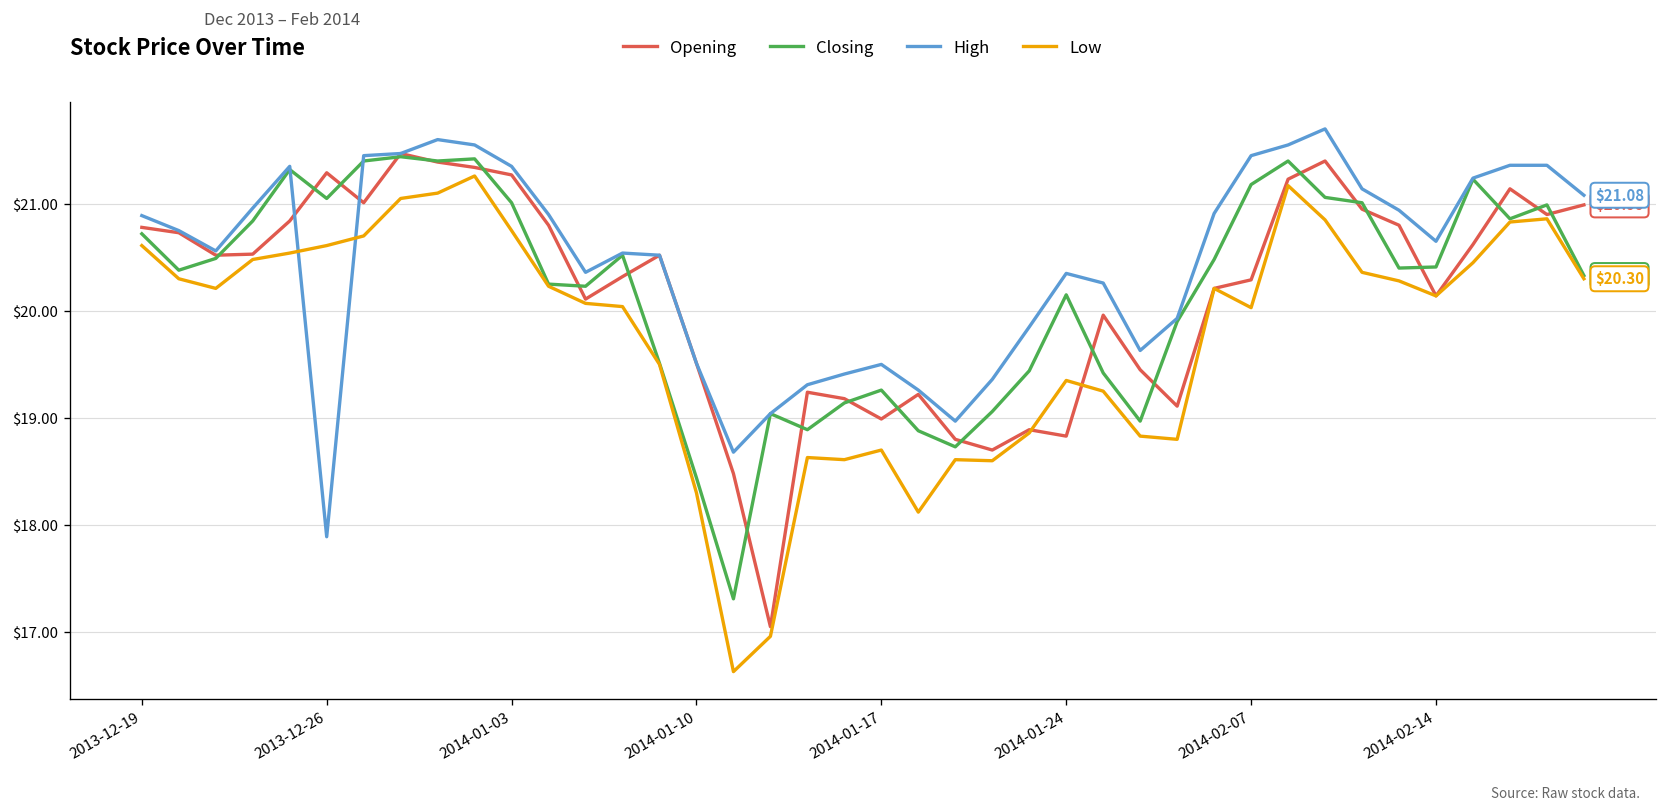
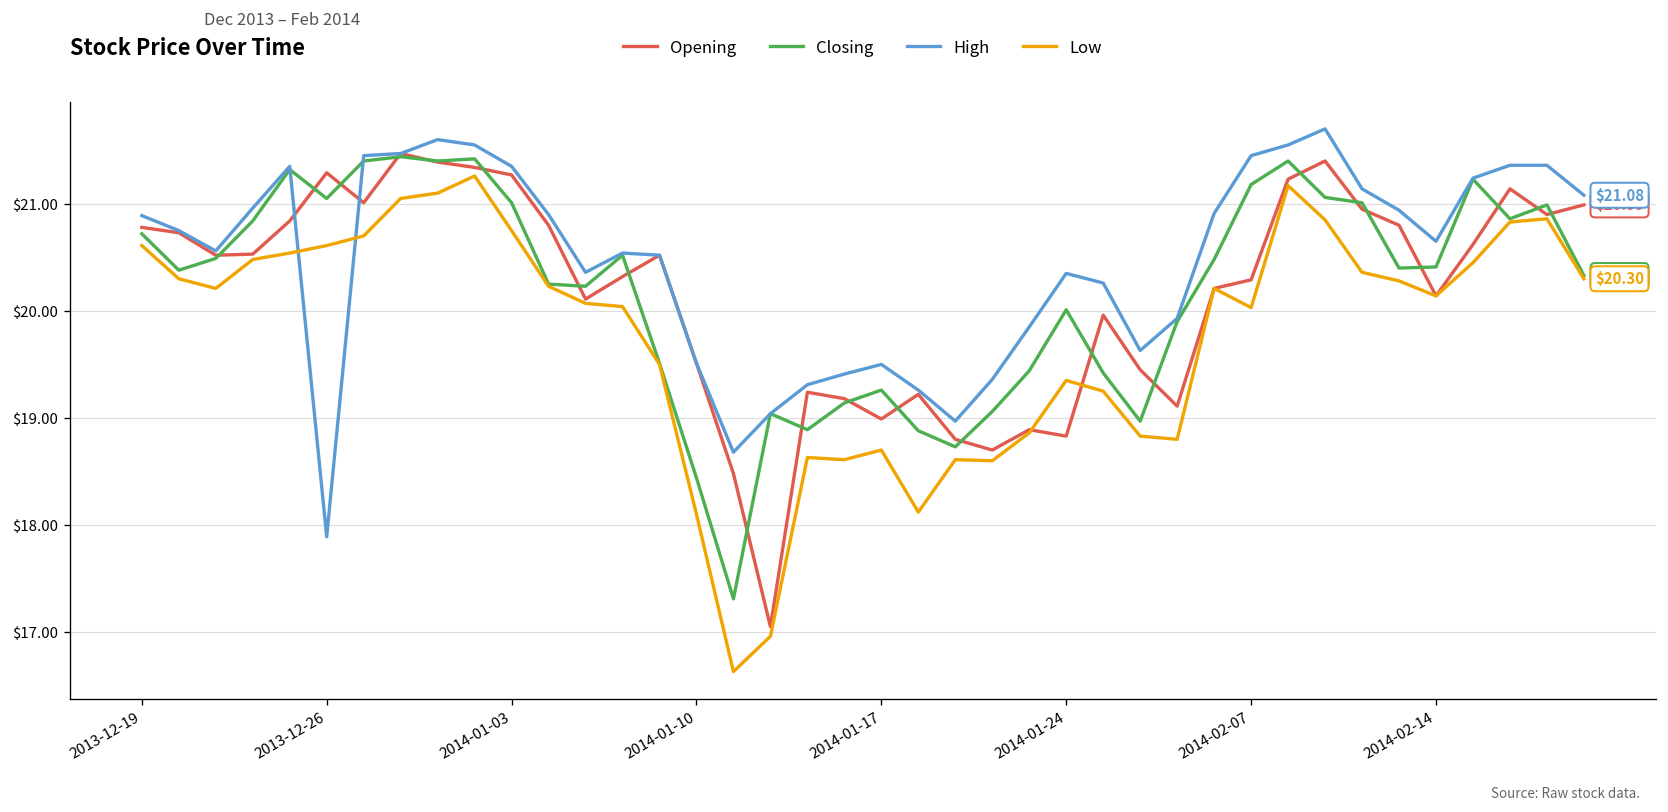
Low, 2014-01-10: $18.3 -> $18.1
Closing, 2014-01-24: $20.2 -> $20.0
